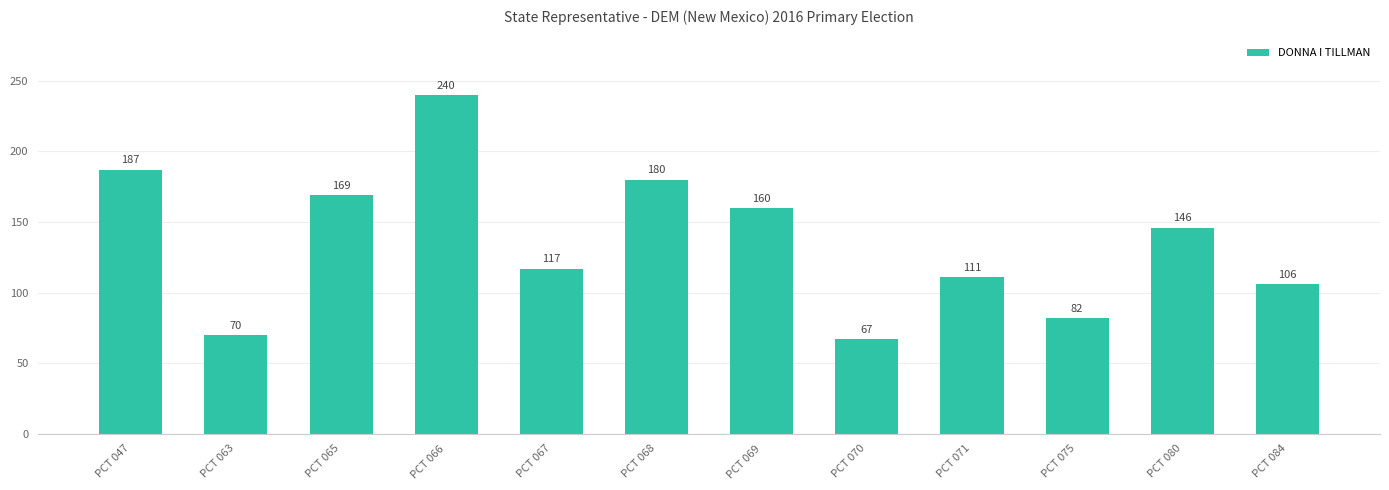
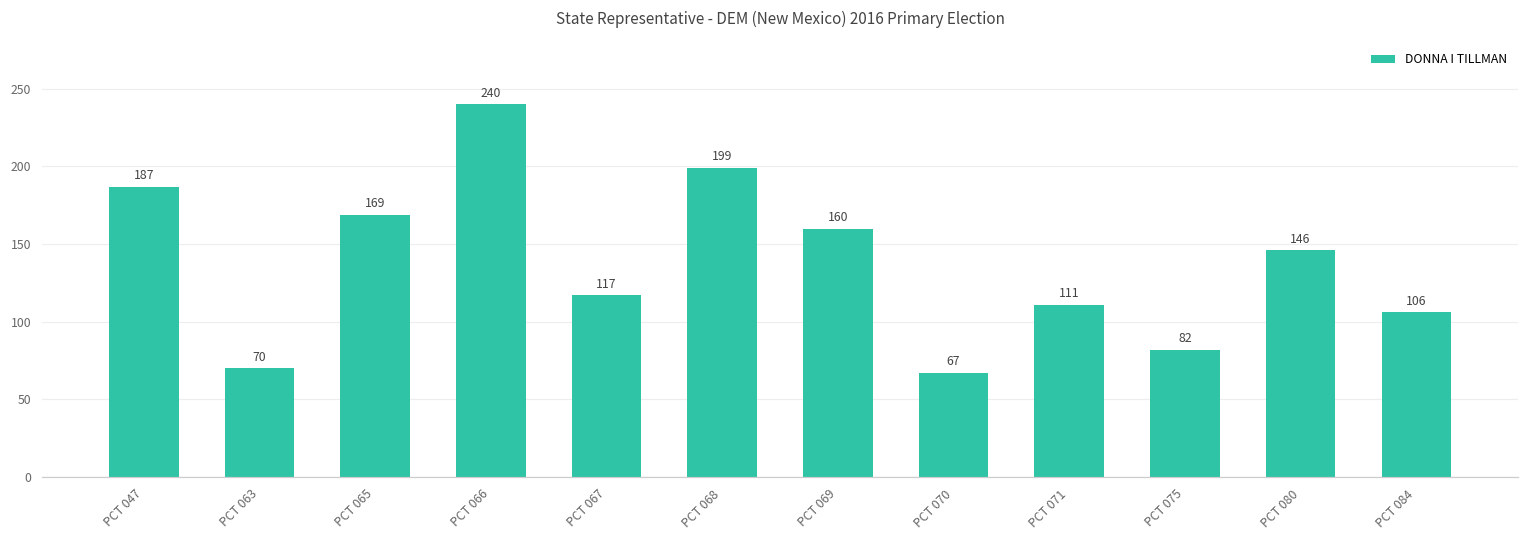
PCT 068: 180 -> 199
